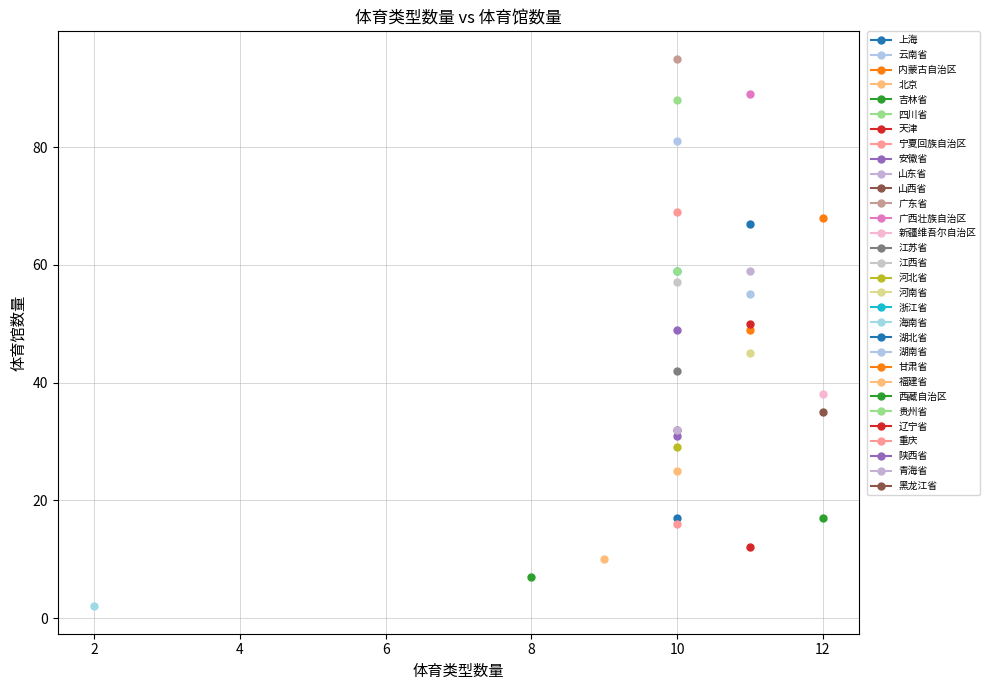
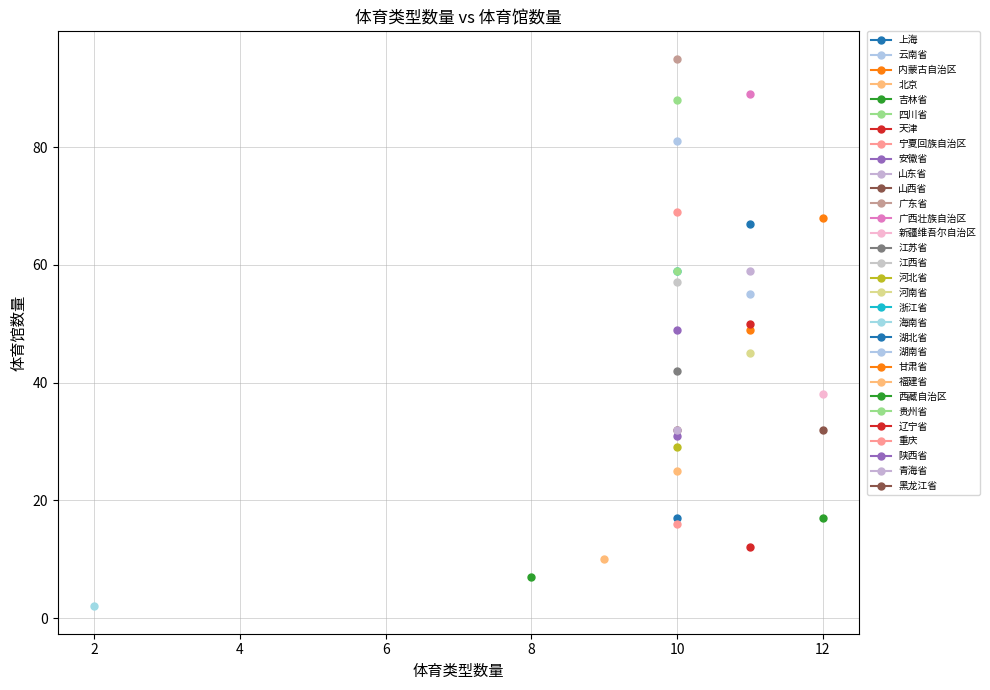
黑龙江省, 12: 35 -> 32
